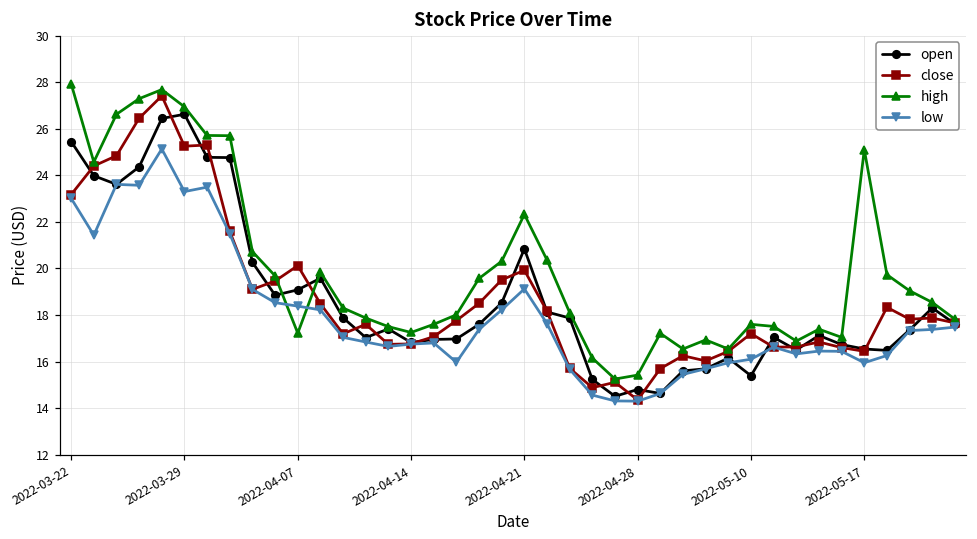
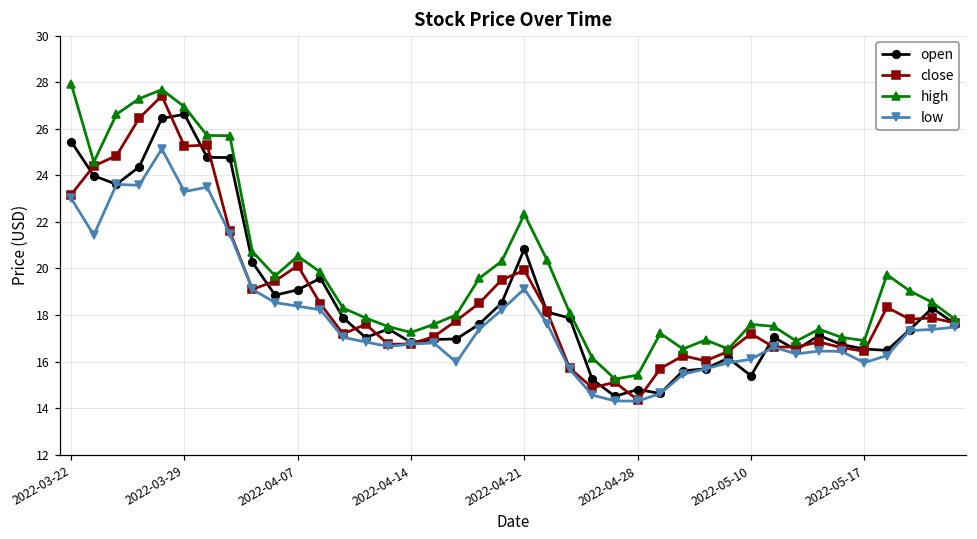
high, 2022-04-07: 17.2 -> 20.5
high, 2022-05-17: 25.1 -> 16.9
